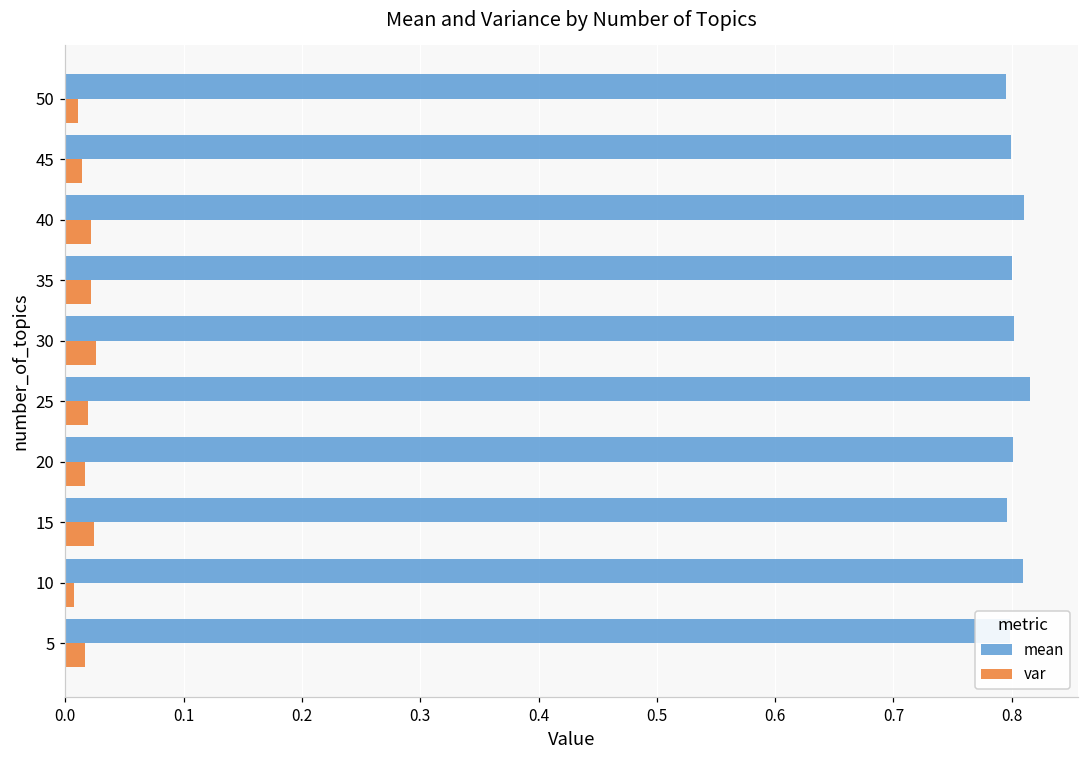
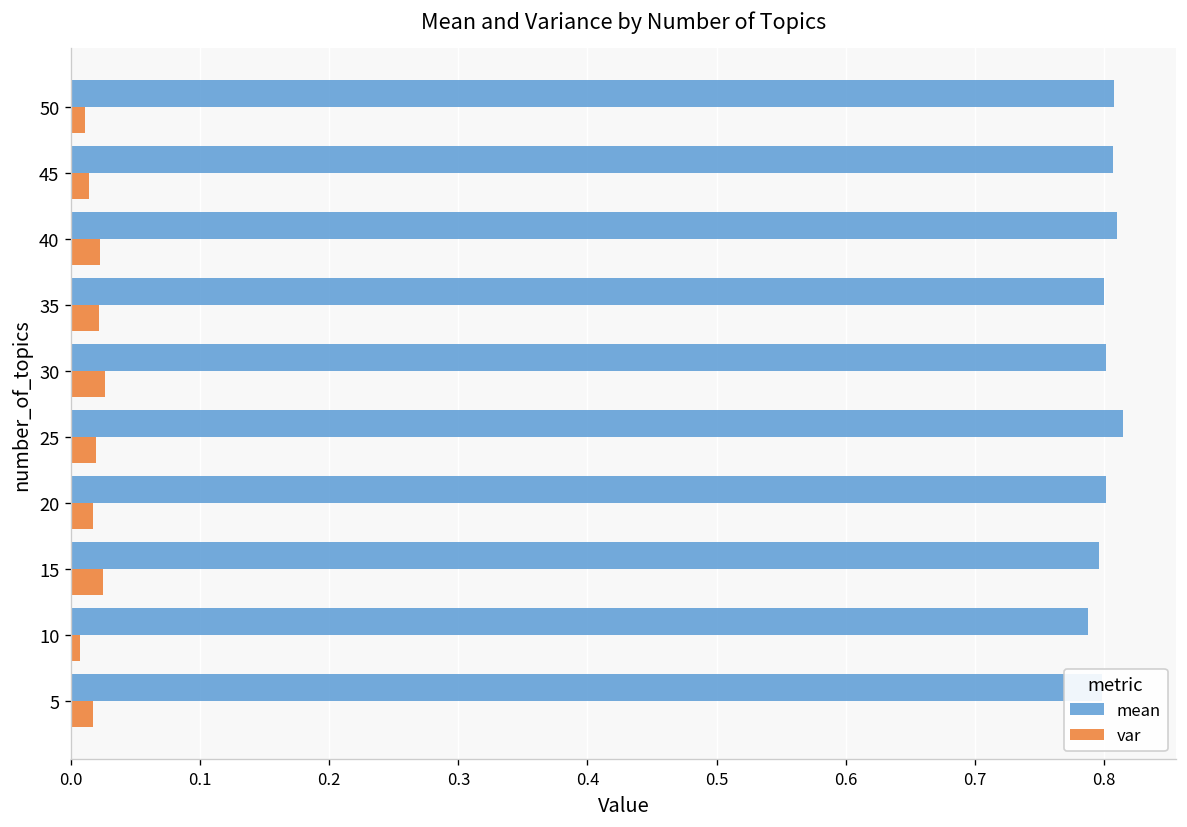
mean, 50: 0.795 -> 0.808
mean, 45: 0.799 -> 0.807
mean, 10: 0.810 -> 0.788
